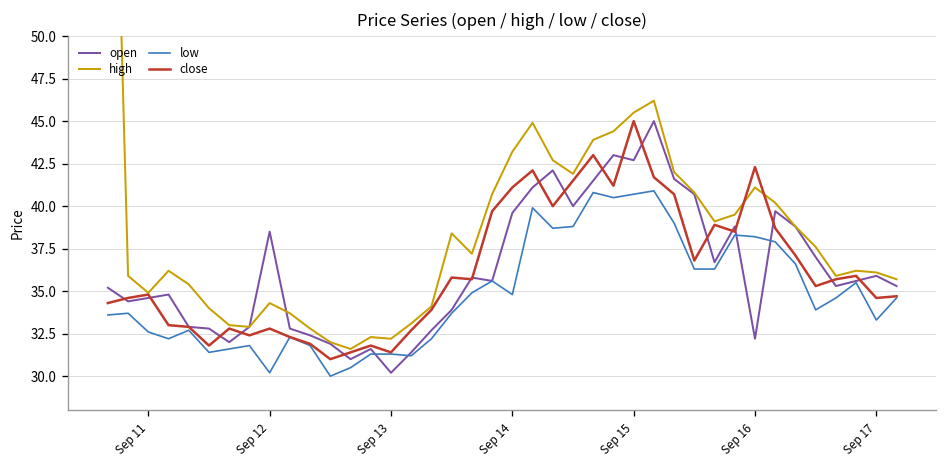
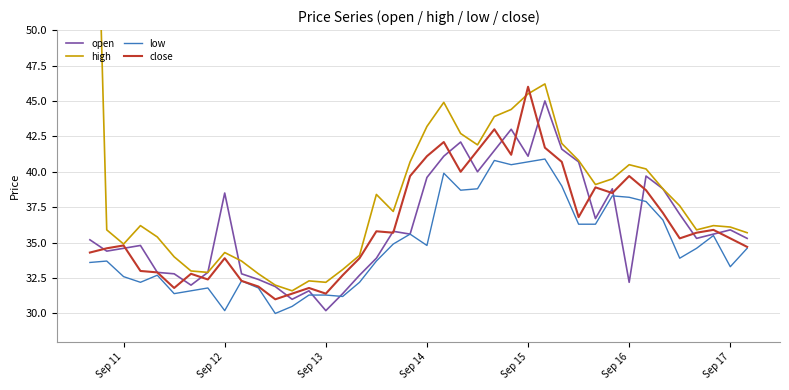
close, Sep 12: 32.8 -> 33.9
open, Sep 15: 42.7 -> 41.1
close, Sep 15: 45 -> 46
high, Sep 16: 41.1 -> 40.5
close, Sep 16: 42.3 -> 39.7
close, Sep 17: 34.6 -> 35.3
